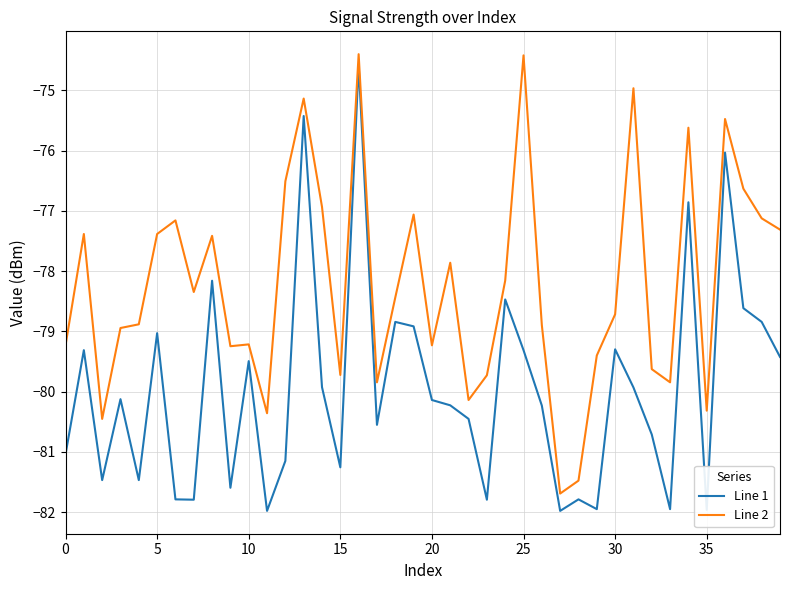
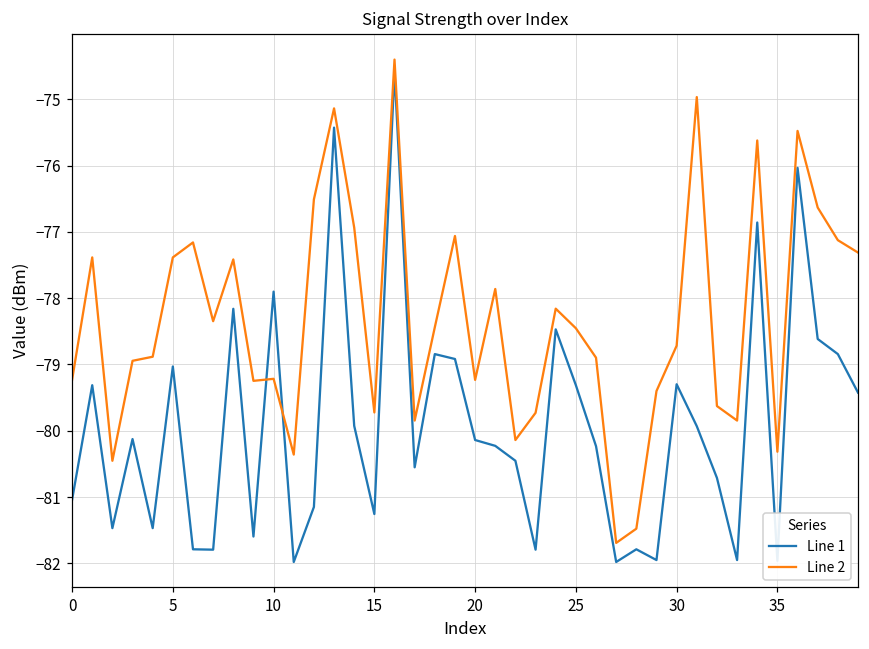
Line 1, 10: -79.5 -> -77.9
Line 2, 25: -74.4 -> -78.5
